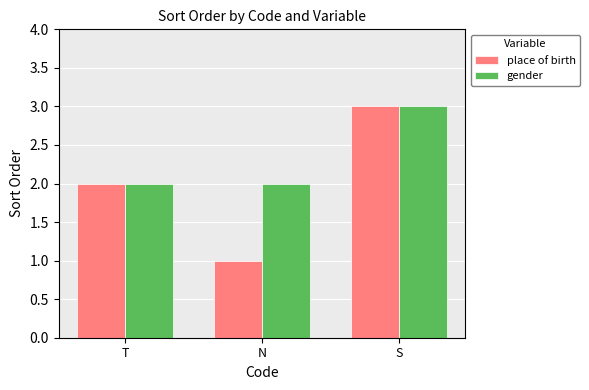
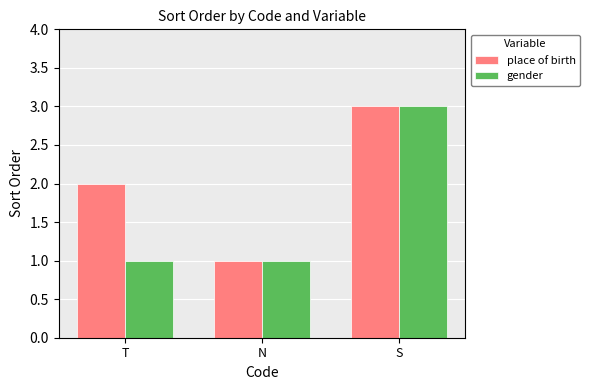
gender, T: 2 -> 1
gender, N: 2 -> 1
